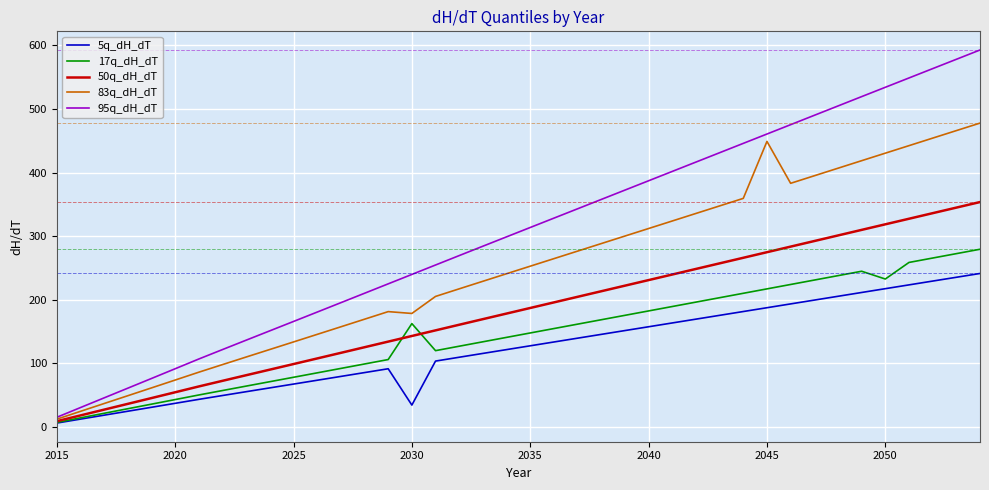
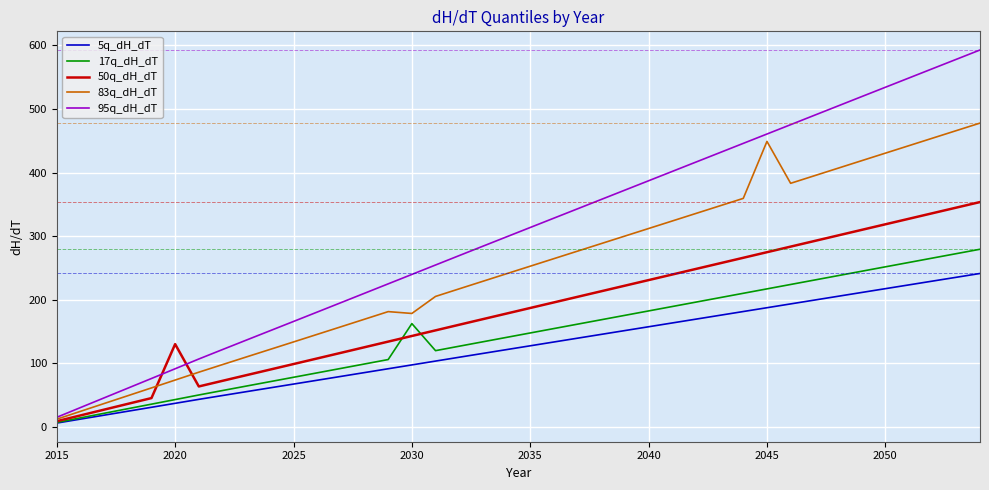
50q_dH_dT, 2020: 50 -> 130
5q_dH_dT, 2030: 30 -> 100
17q_dH_dT, 2050: 230 -> 250
